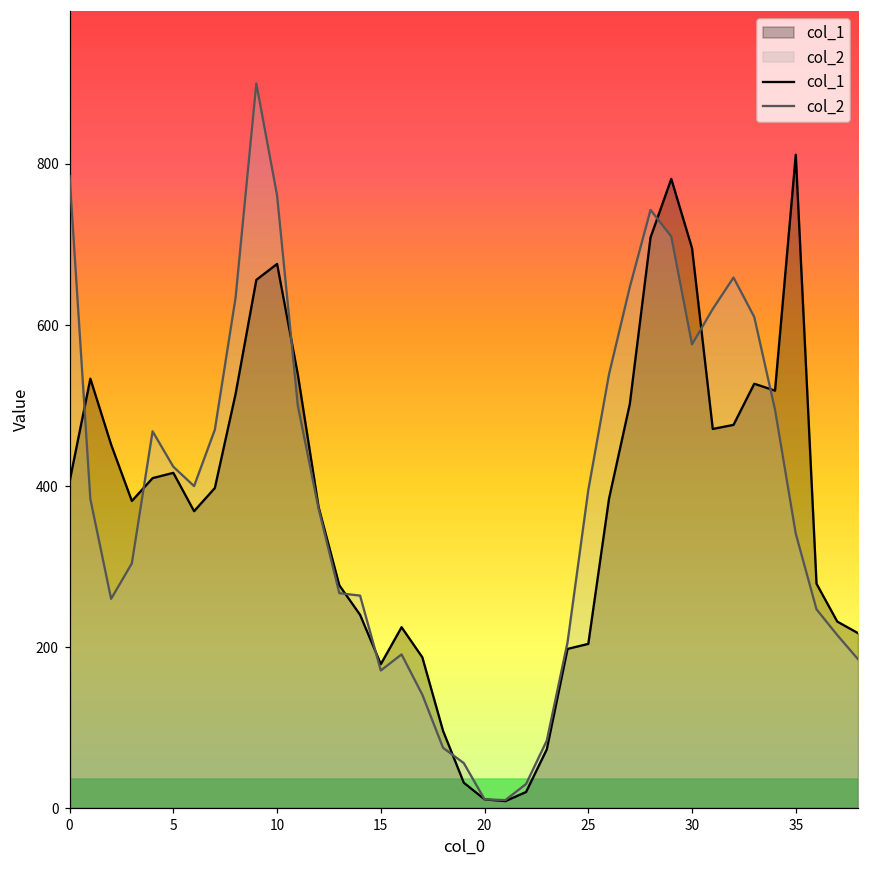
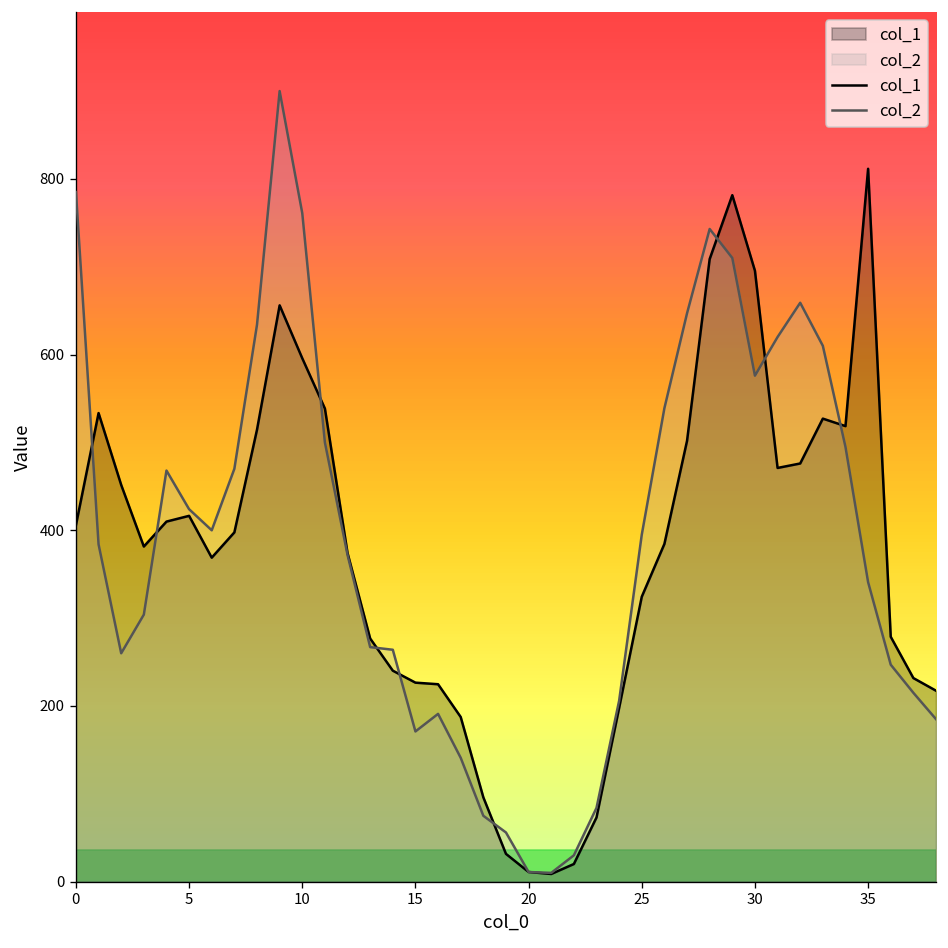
col_1, 10: 680 -> 600
col_1, 15: 180 -> 230
col_1, 25: 200 -> 320
